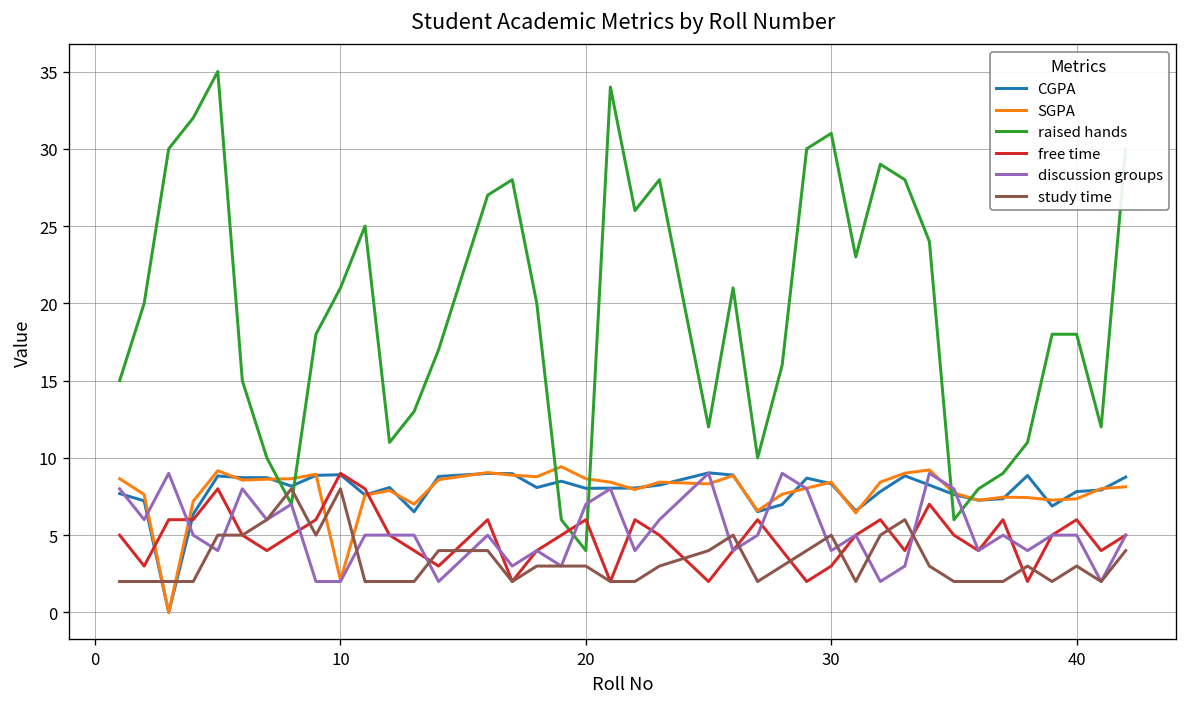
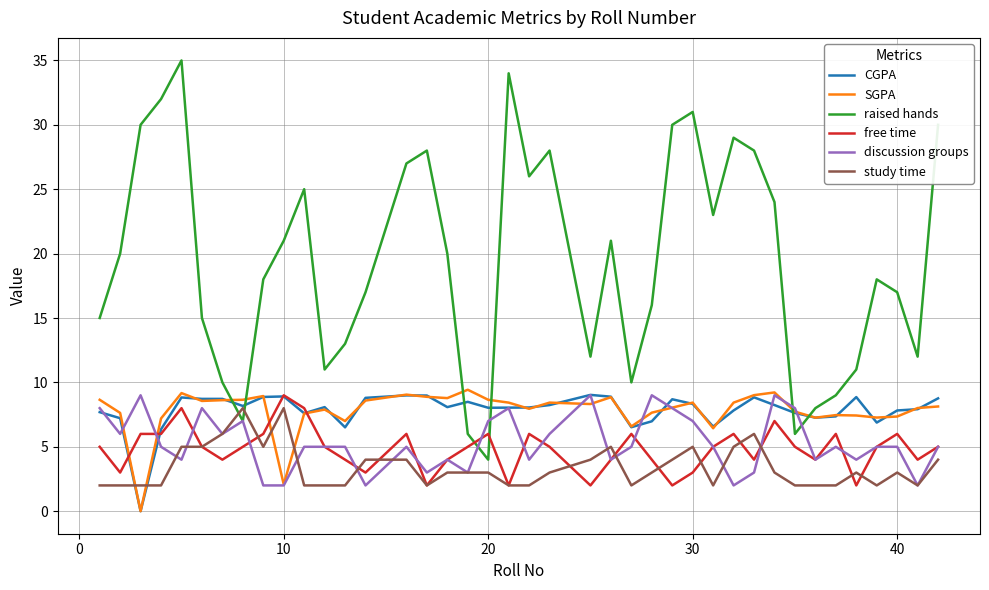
discussion groups, 30: 4 -> 7
raised hands, 40: 18 -> 17
